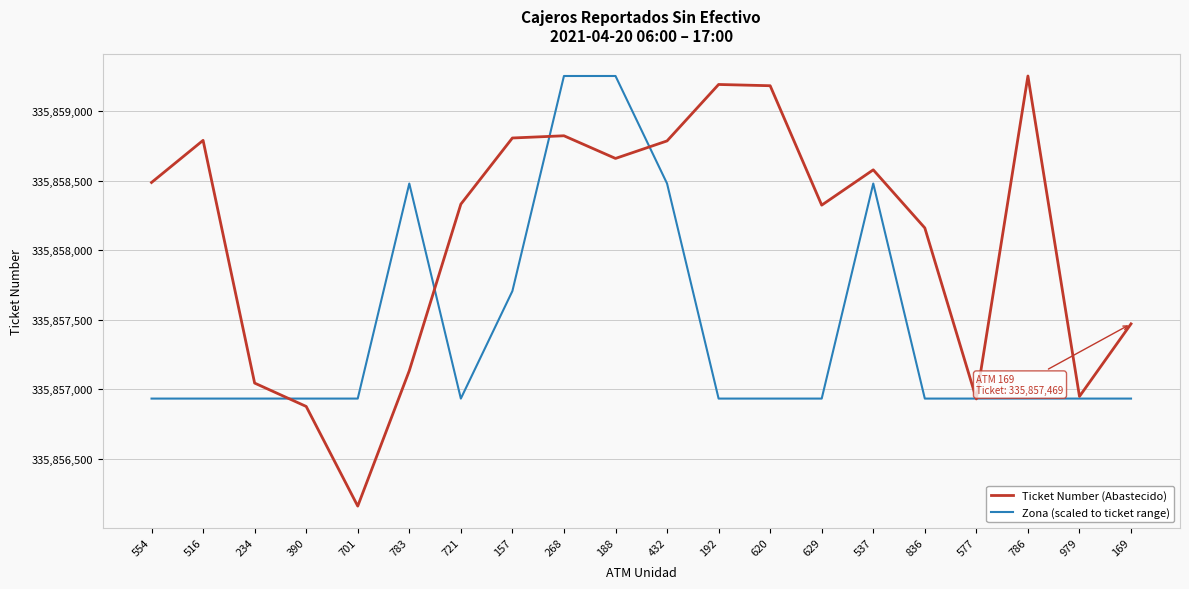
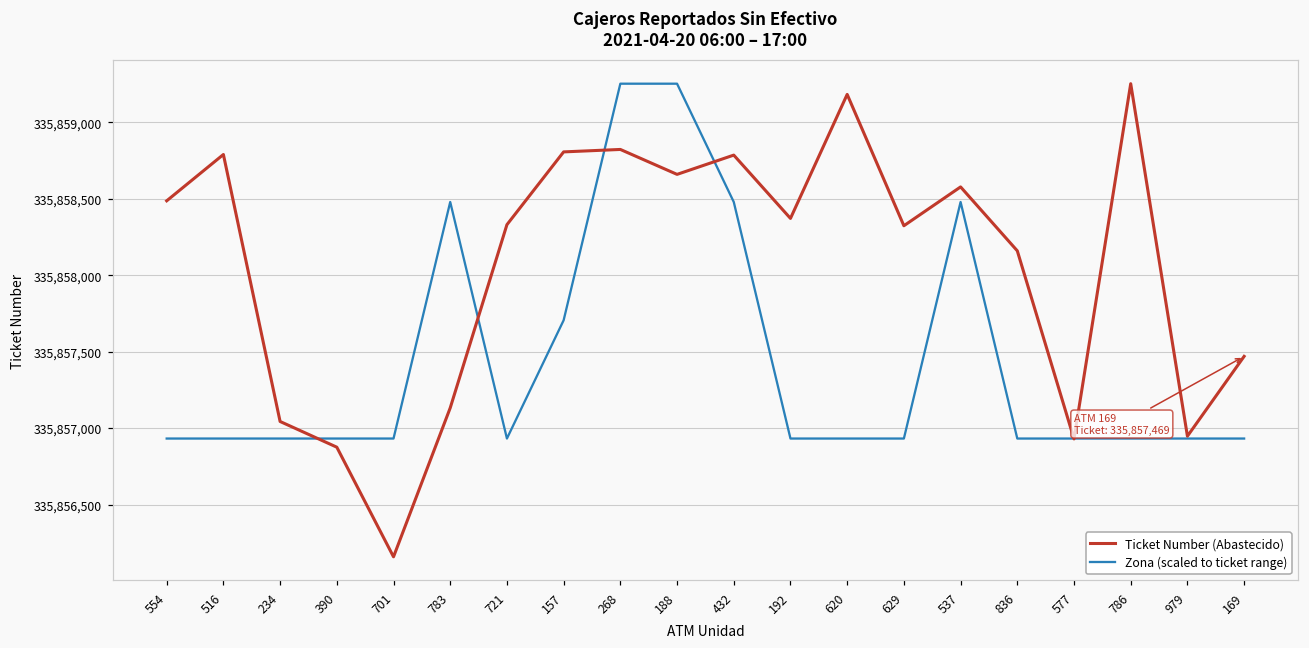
Ticket Number (Abastecido), 192: 335,859,190 -> 335,858,370
